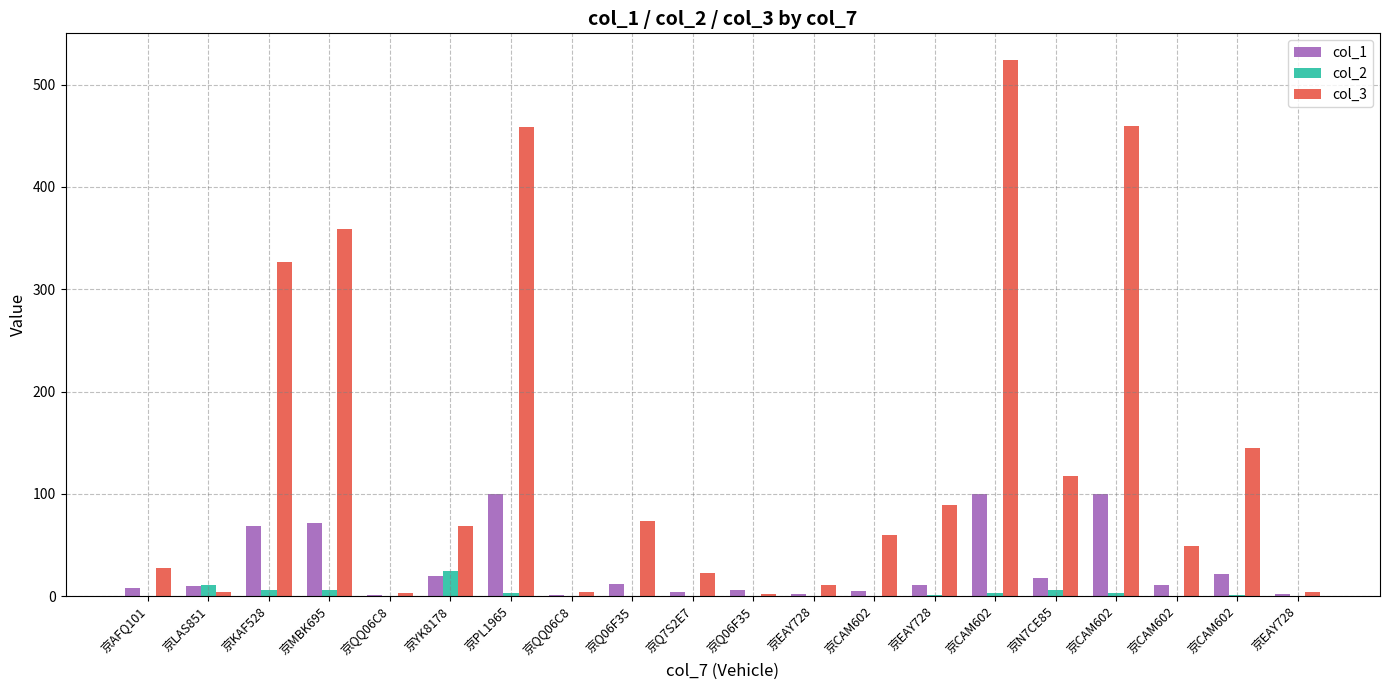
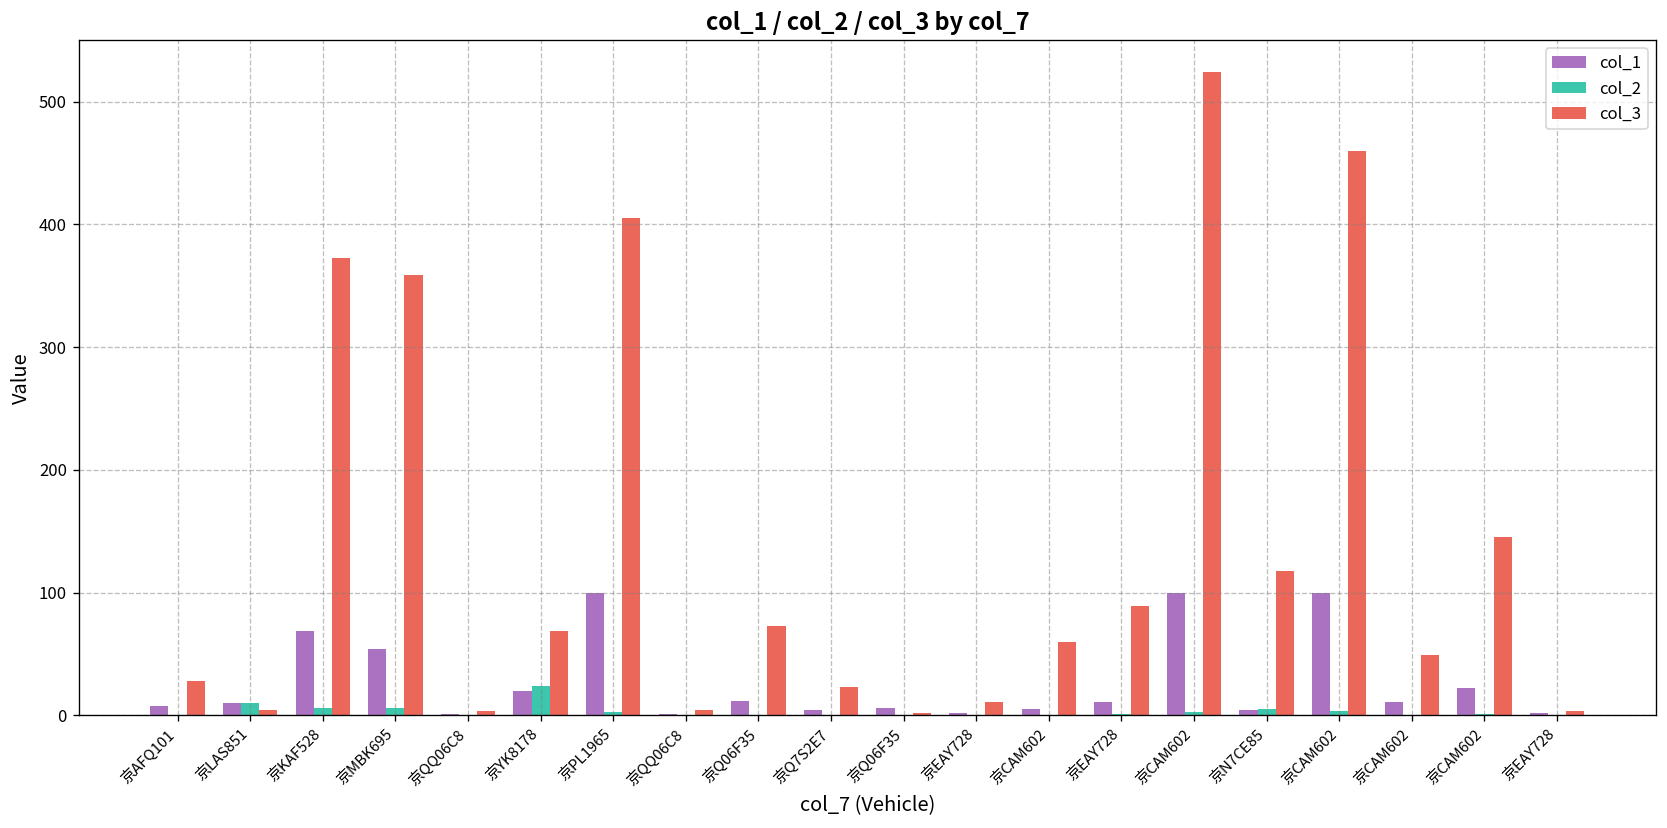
col_3, 京KAF528: 327 -> 372
col_1, 京MBK695: 71 -> 54
col_3, 京PL1965: 458 -> 405
col_1, 京N7CE85: 18 -> 4
